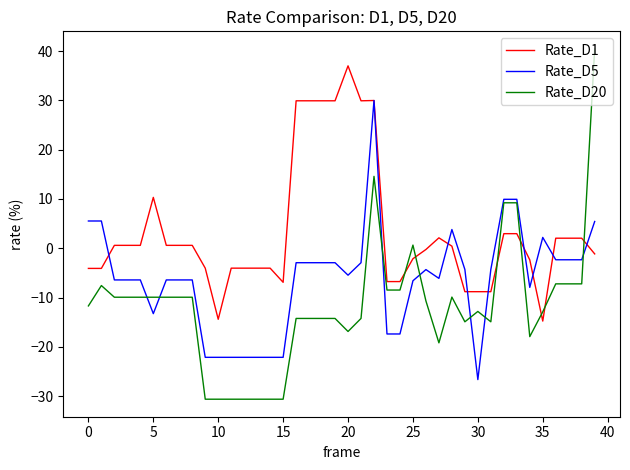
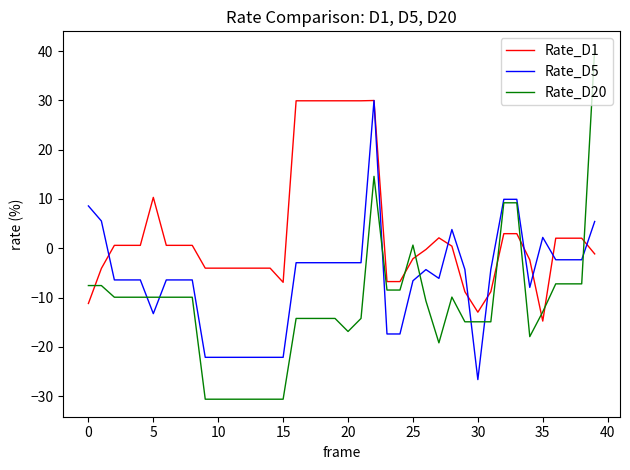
Rate_D1, 0: -4 -> -11
Rate_D5, 0: 6 -> 9
Rate_D20, 0: -12 -> -8
Rate_D1, 10: -14 -> -4
Rate_D1, 20: 37 -> 30
Rate_D5, 20: -5 -> -3
Rate_D1, 30: -9 -> -13
Rate_D20, 30: -13 -> -15
